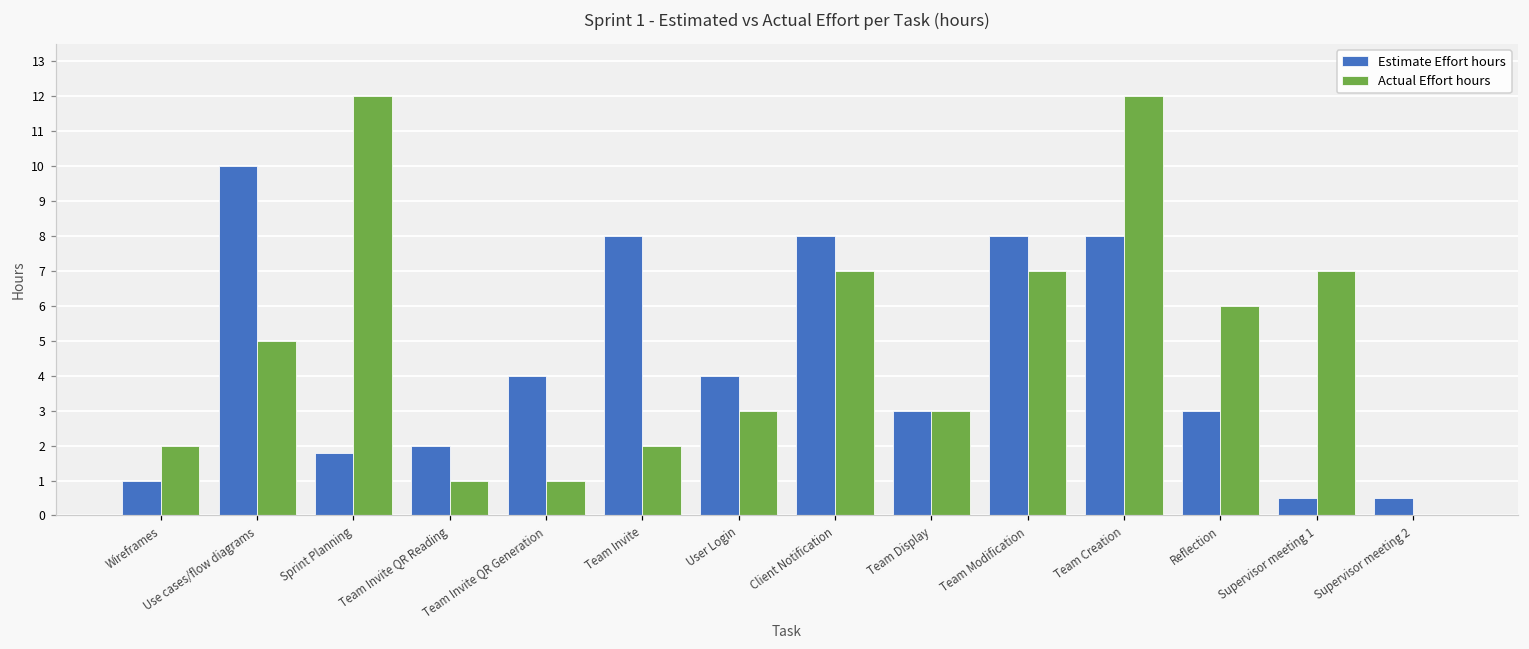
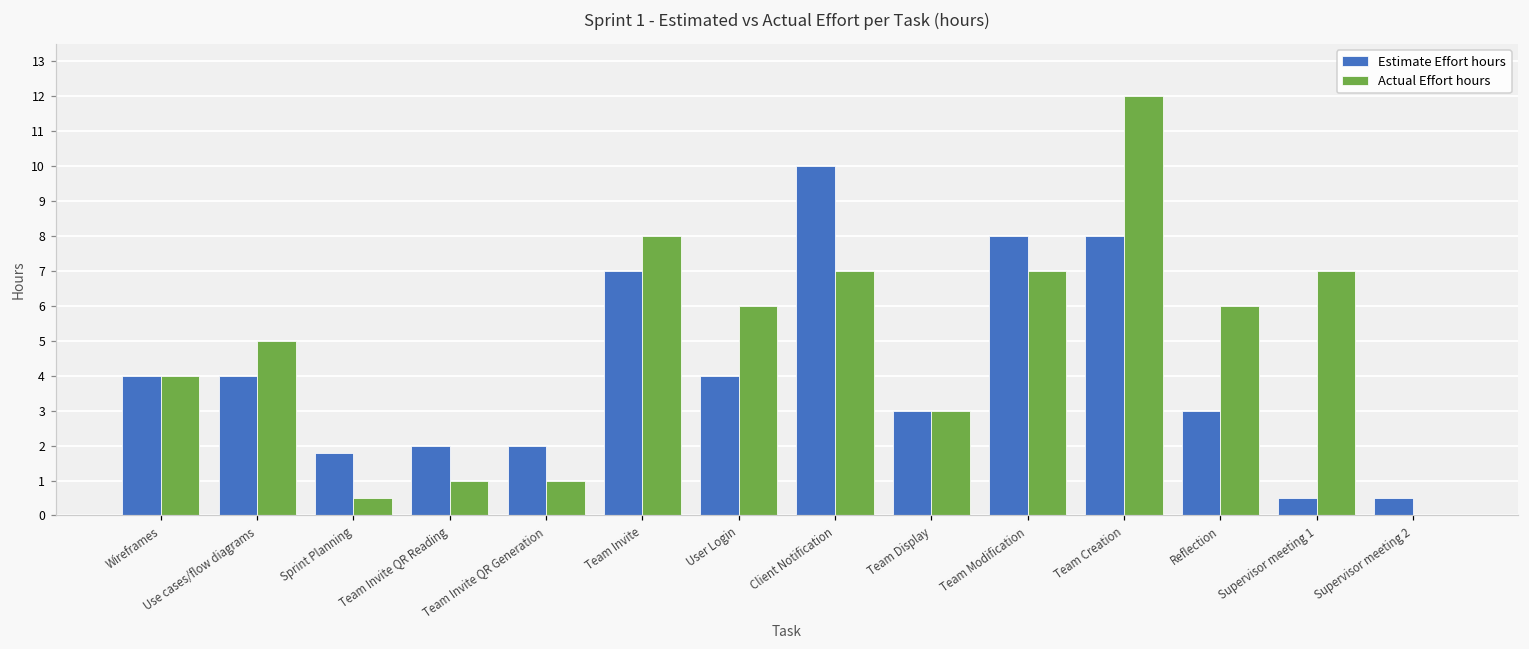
Estimate Effort hours, Wireframes: 1 -> 4
Actual Effort hours, Wireframes: 2 -> 4
Estimate Effort hours, Use cases/flow diagrams: 10 -> 4
Actual Effort hours, Sprint Planning: 12.0 -> 0.5
Estimate Effort hours, Team Invite QR Generation: 4 -> 2
Estimate Effort hours, Team Invite: 8 -> 7
Actual Effort hours, Team Invite: 2 -> 8
Actual Effort hours, User Login: 3 -> 6
Estimate Effort hours, Client Notification: 8 -> 10
